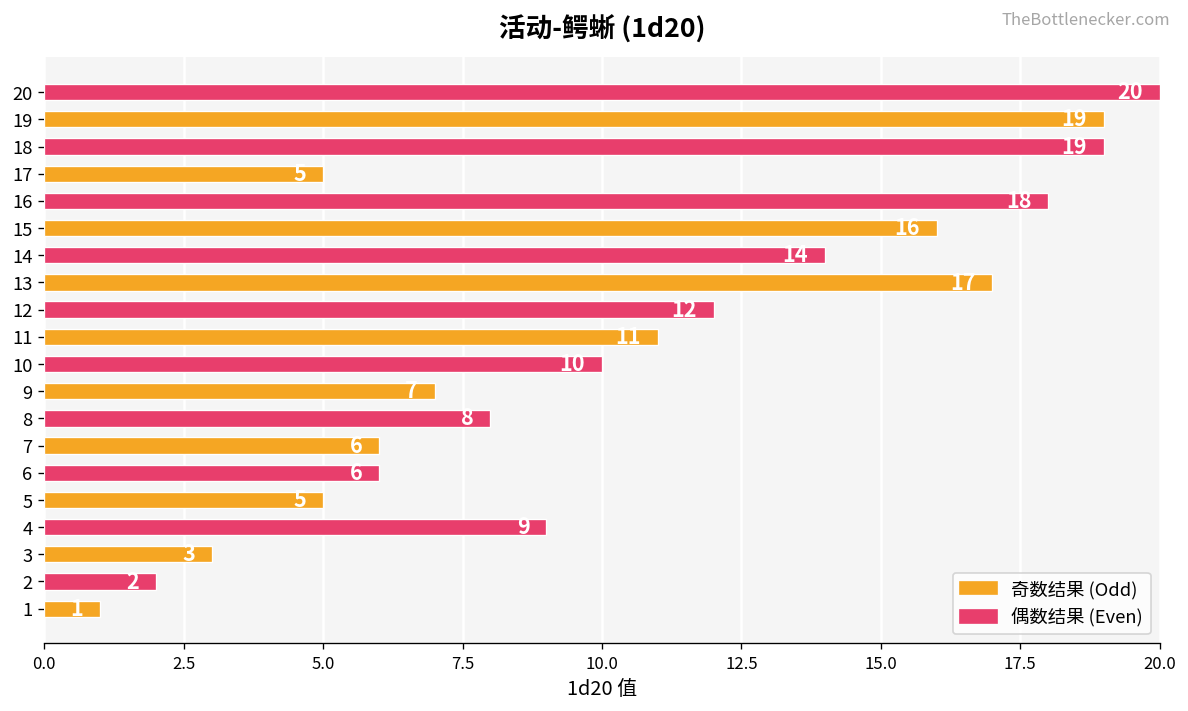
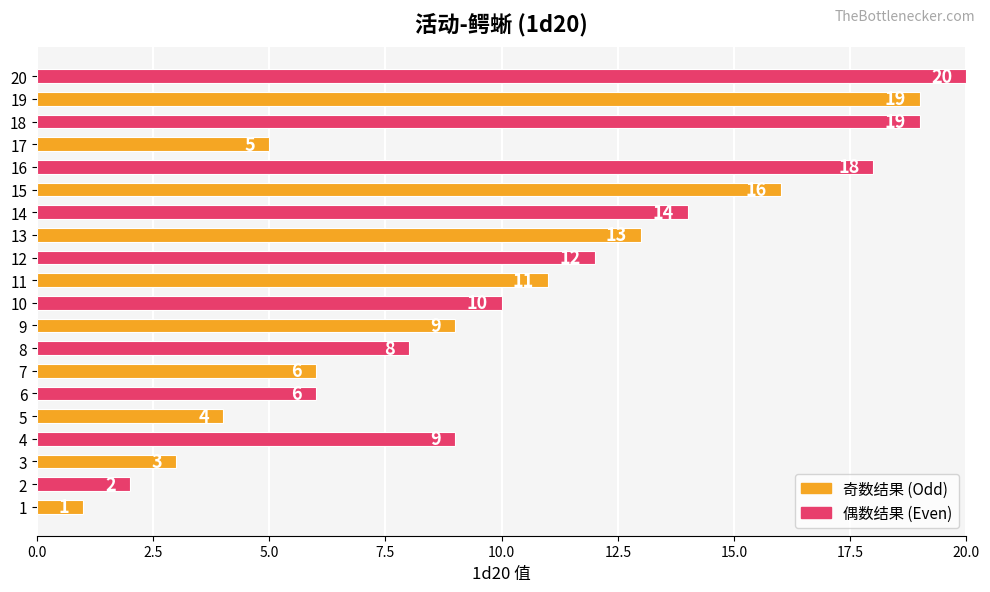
13: 17 -> 13
9: 7 -> 9
5: 5 -> 4
